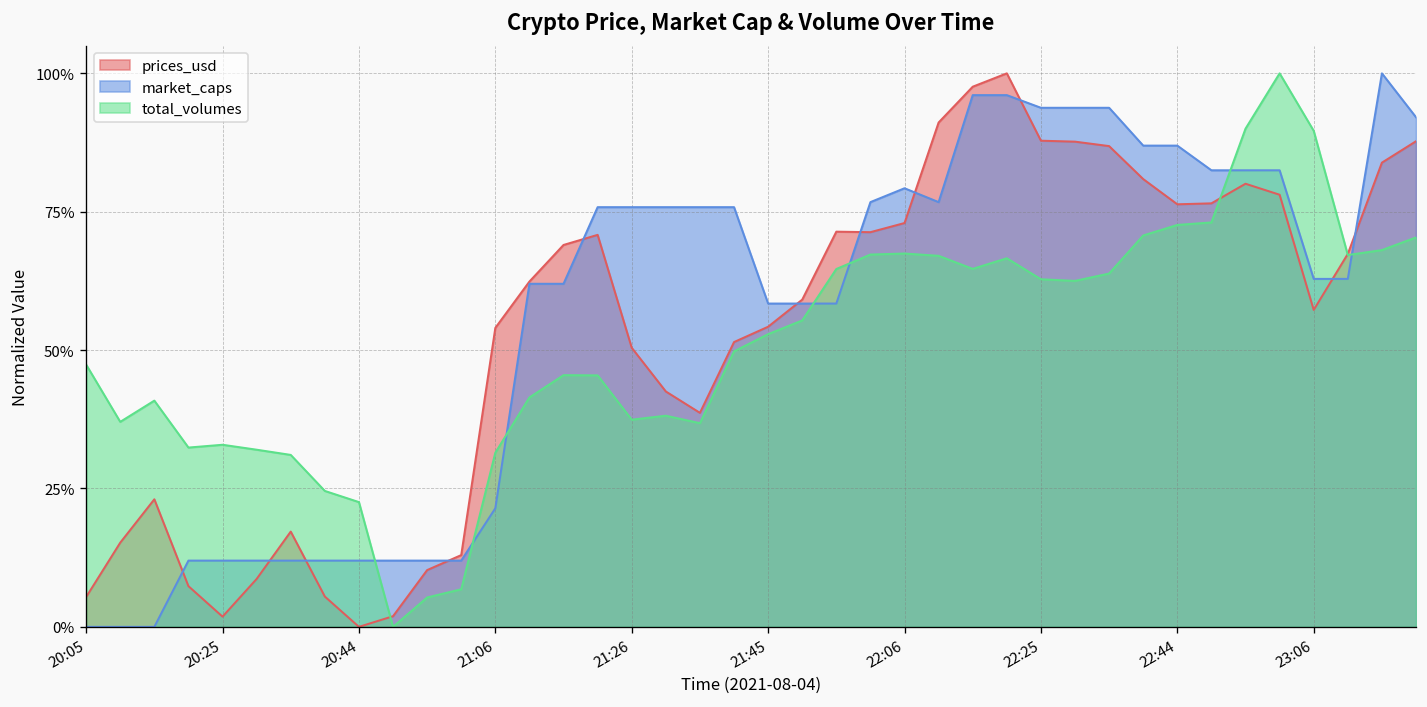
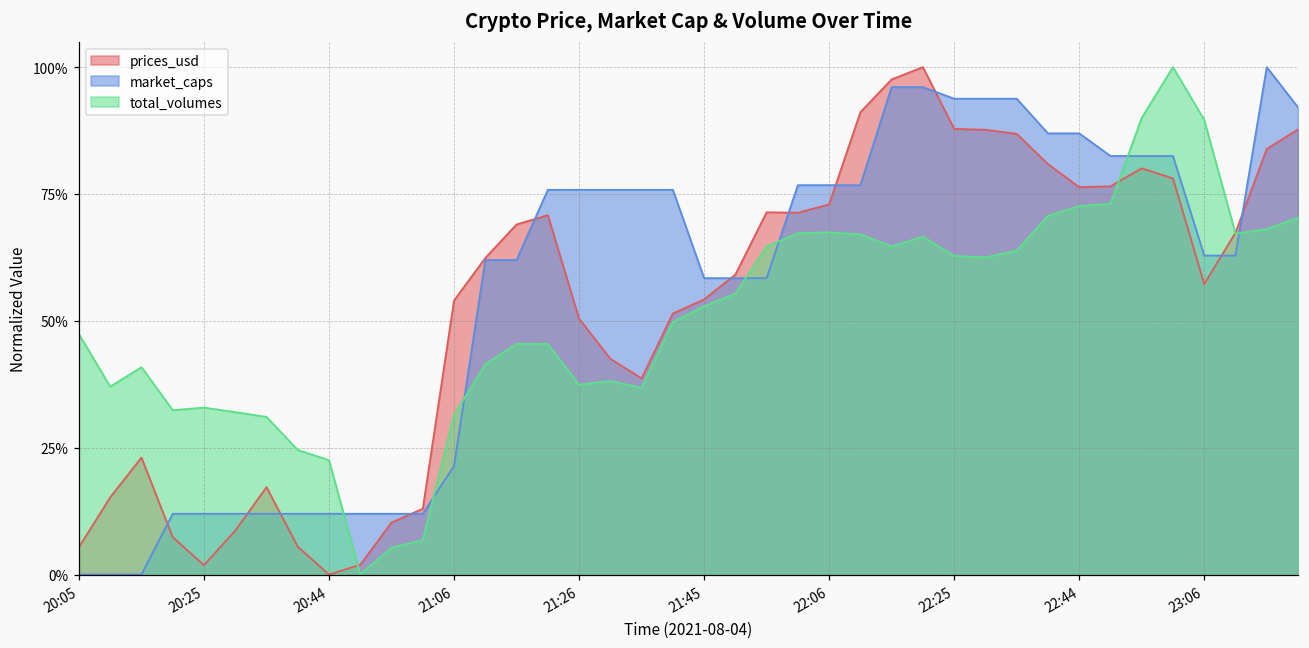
market_caps, 22:06: 79% -> 77%
